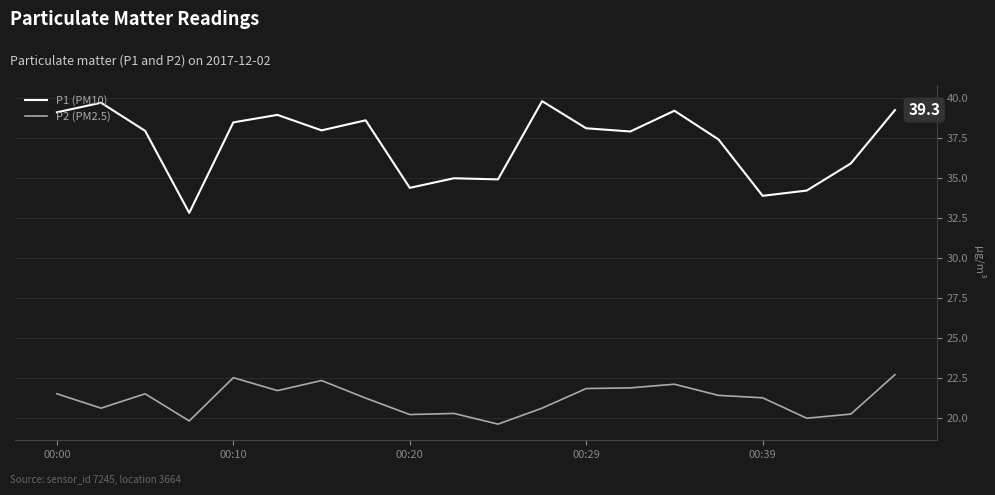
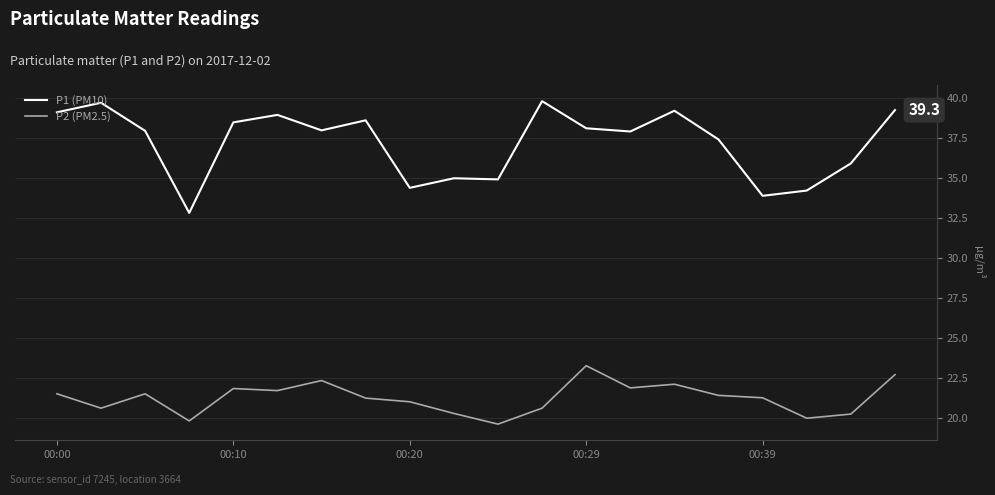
P2 (PM2.5), 00:10: 22.5 -> 21.8
P2 (PM2.5), 00:20: 20.2 -> 21.0
P2 (PM2.5), 00:29: 21.8 -> 23.3
